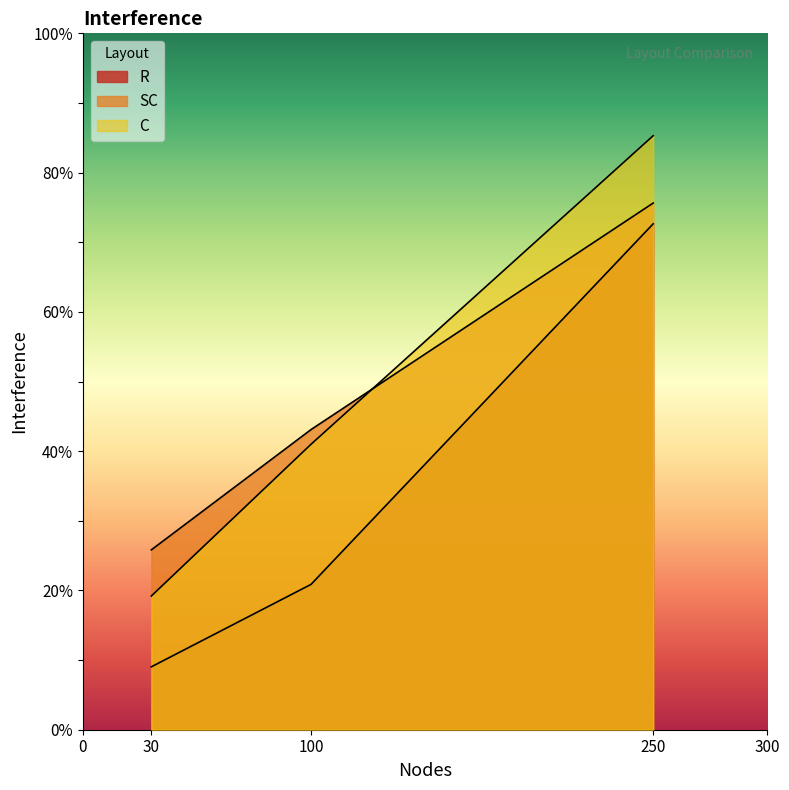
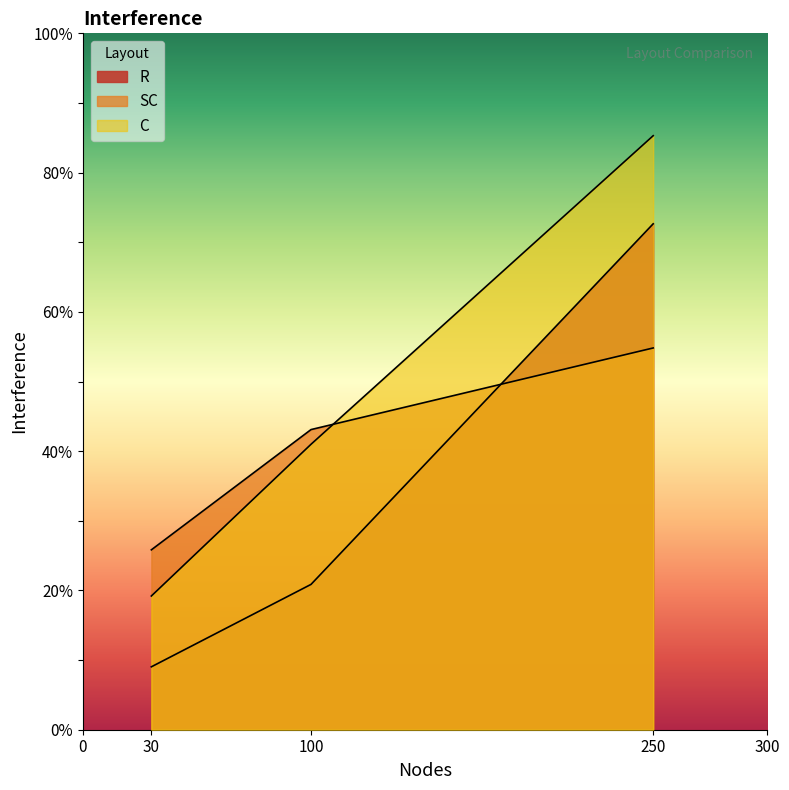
SC, 250: 76% -> 55%
